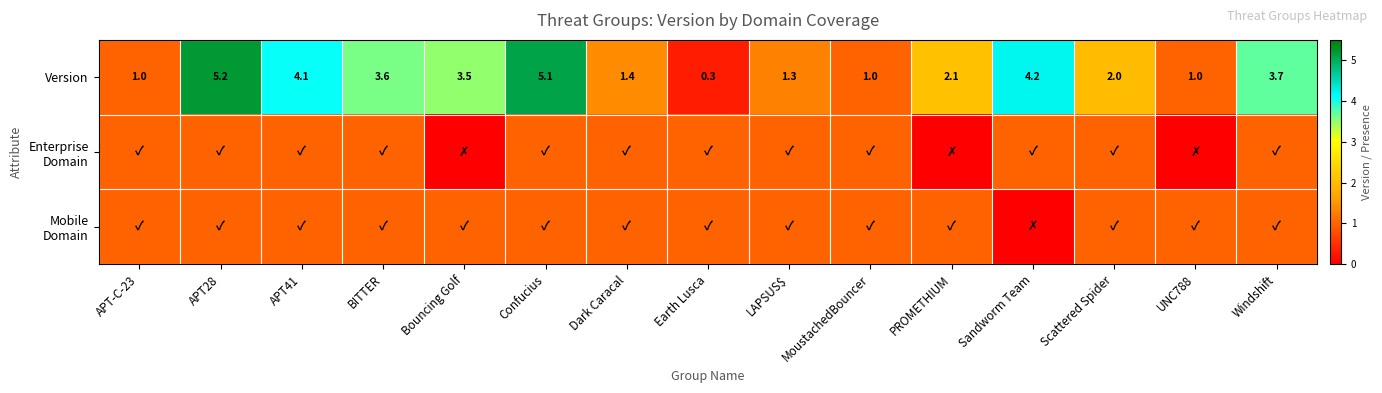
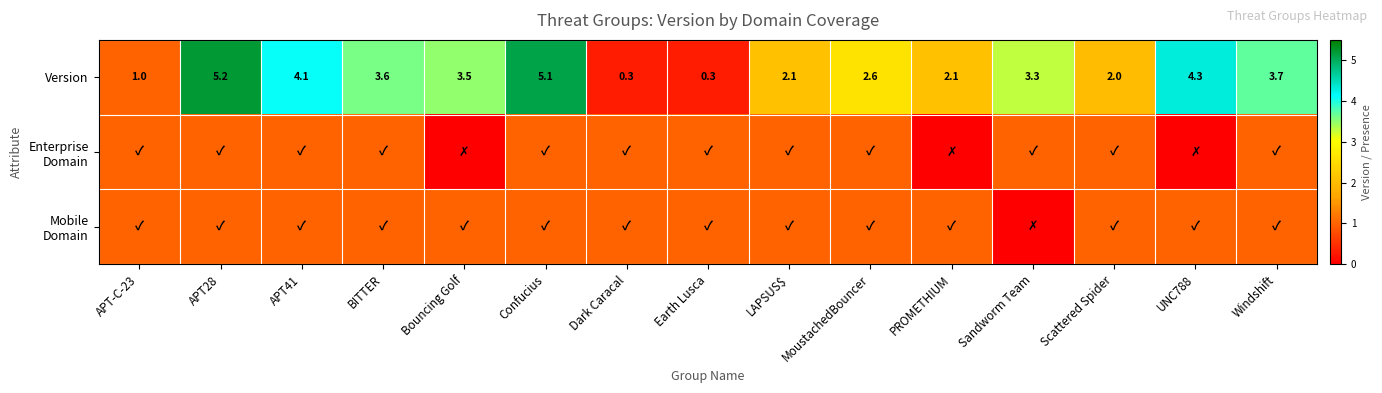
Version, Dark Caracal: 1.4 -> 0.3
Version, LAPSUS$: 1.3 -> 2.1
Version, MoustachedBouncer: 1.0 -> 2.6
Version, Sandworm Team: 4.2 -> 3.3
Version, UNC788: 1.0 -> 4.3
